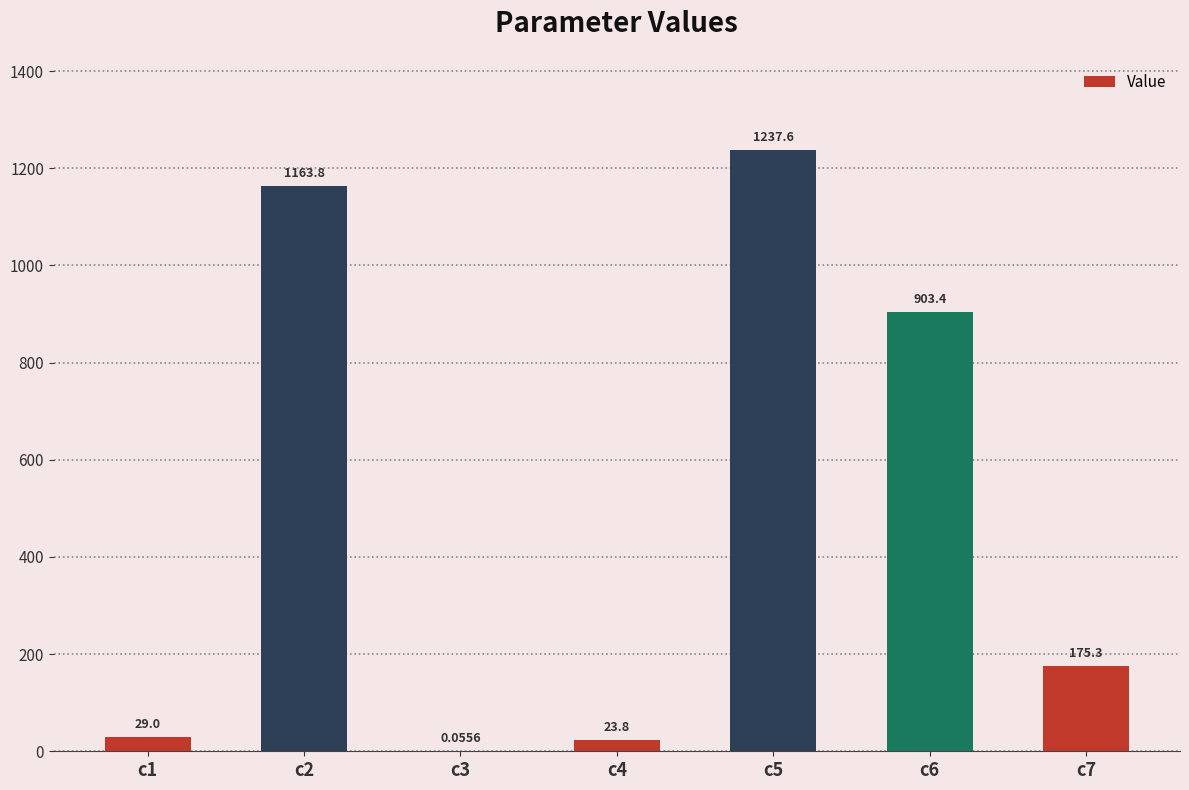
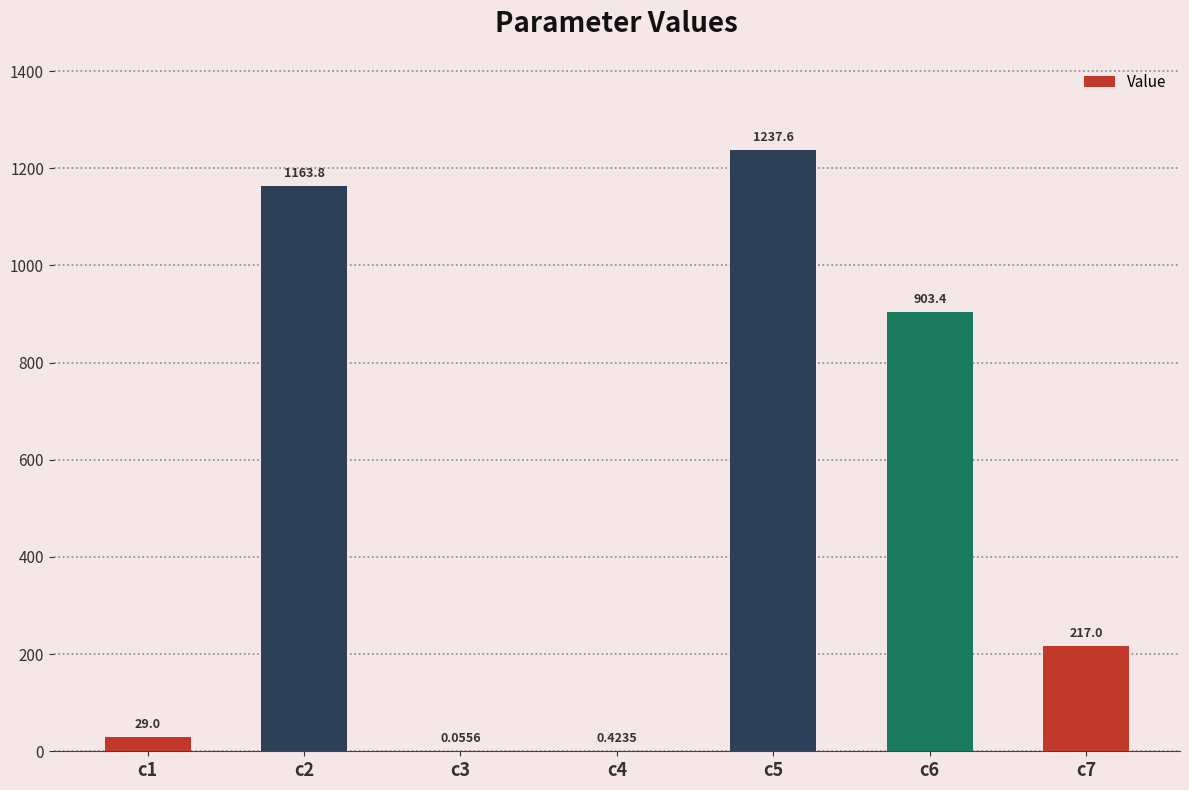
c4: 23.8 -> 0.4235
c7: 175.3 -> 217.0
